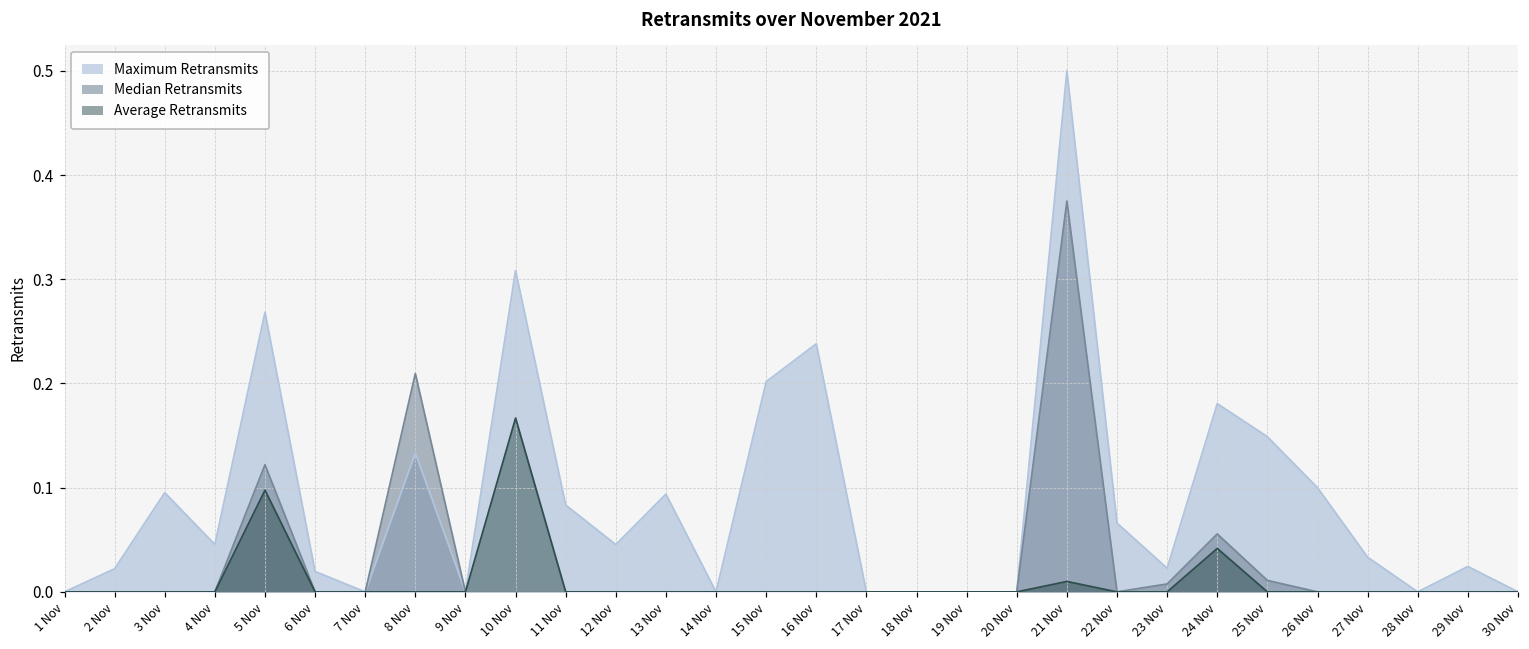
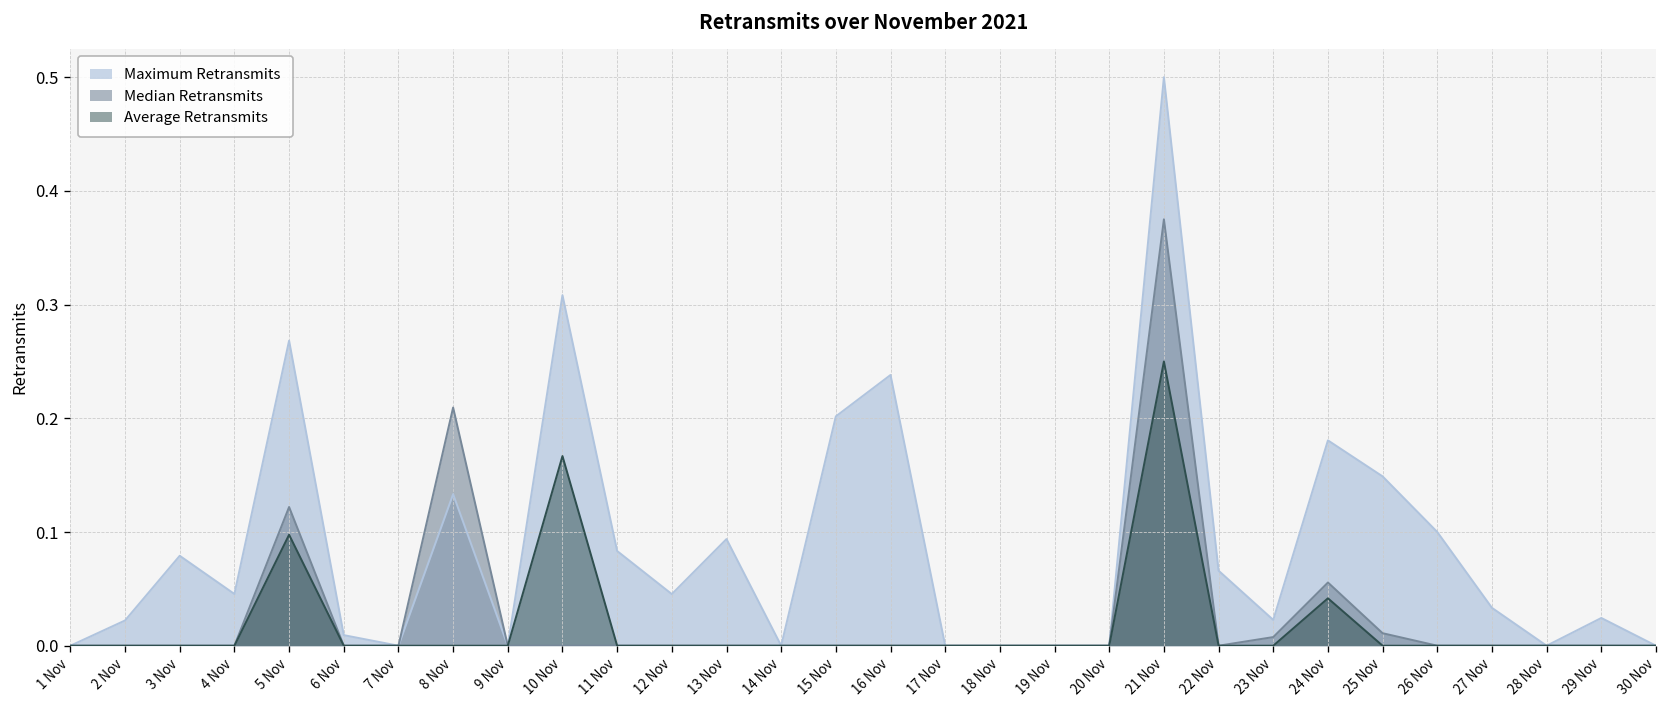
Maximum Retransmits, 3 Nov: 0.10 -> 0.08
Maximum Retransmits, 6 Nov: 0.02 -> 0.01
Average Retransmits, 21 Nov: 0.01 -> 0.25
